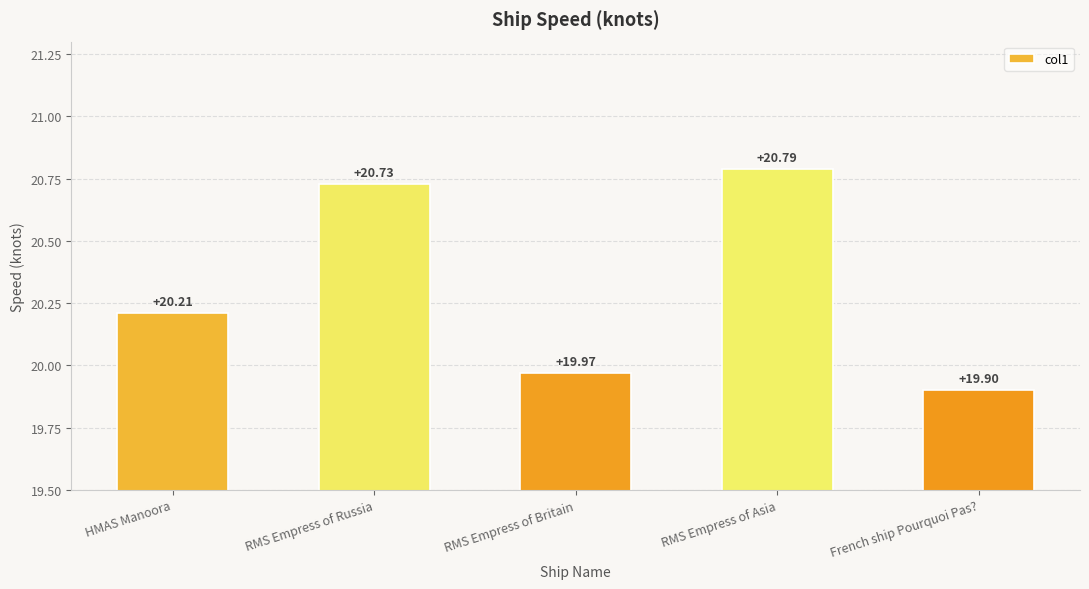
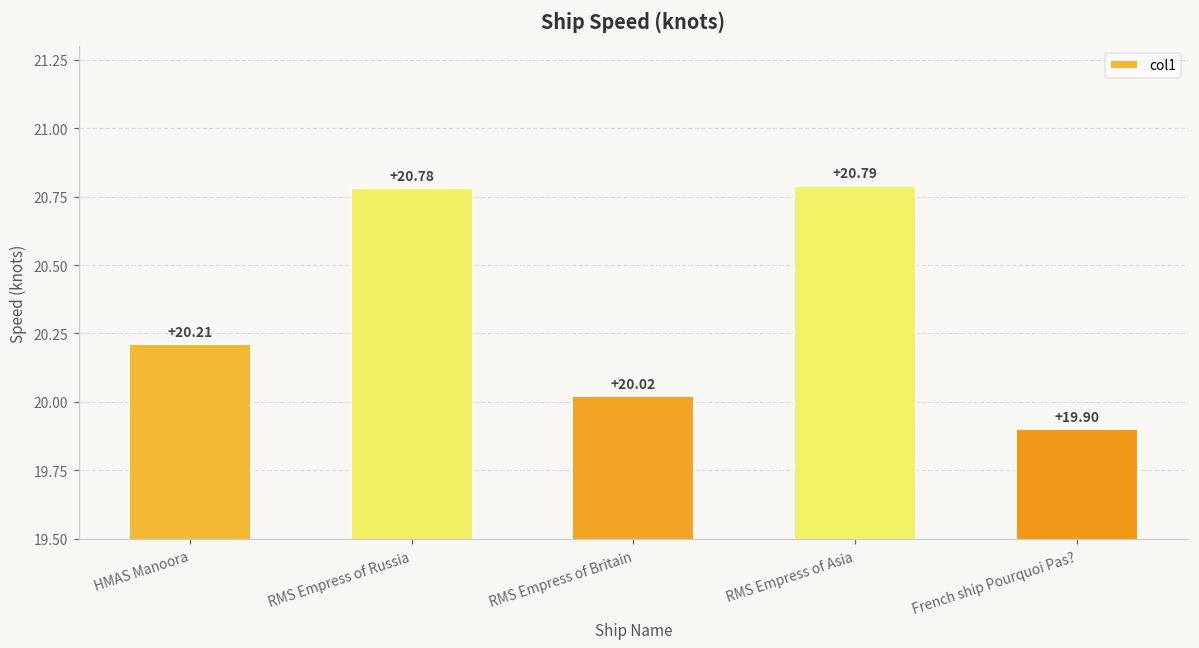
RMS Empress of Russia: +20.73 -> +20.78
RMS Empress of Britain: +19.97 -> +20.02
